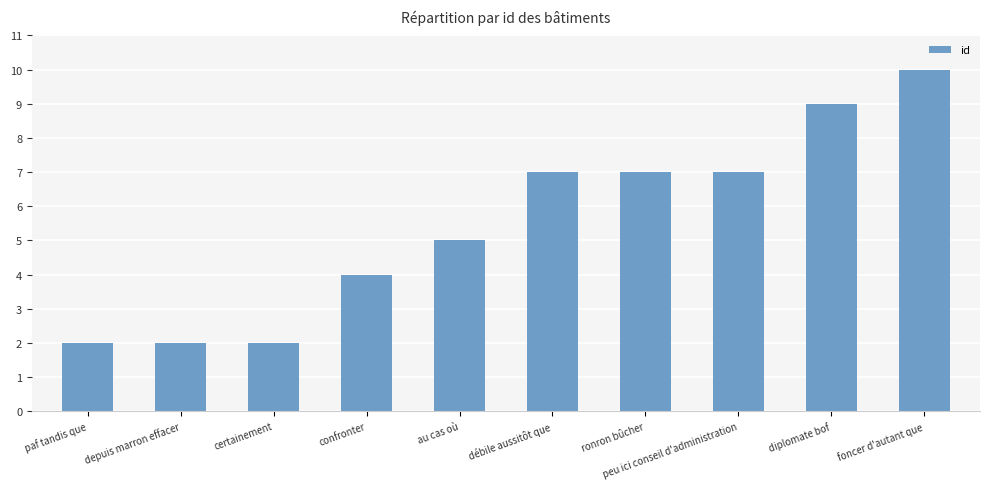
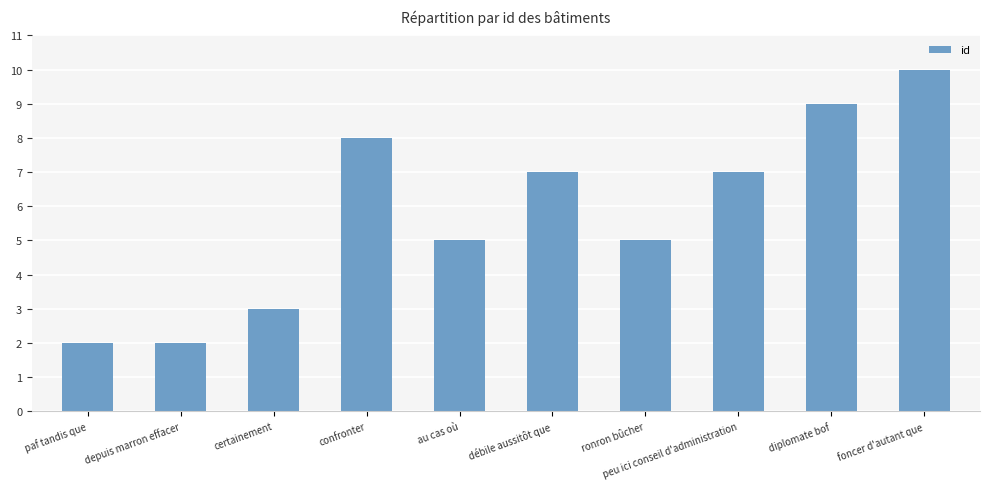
certainement: 2 -> 3
confronter: 4 -> 8
ronron bûcher: 7 -> 5
